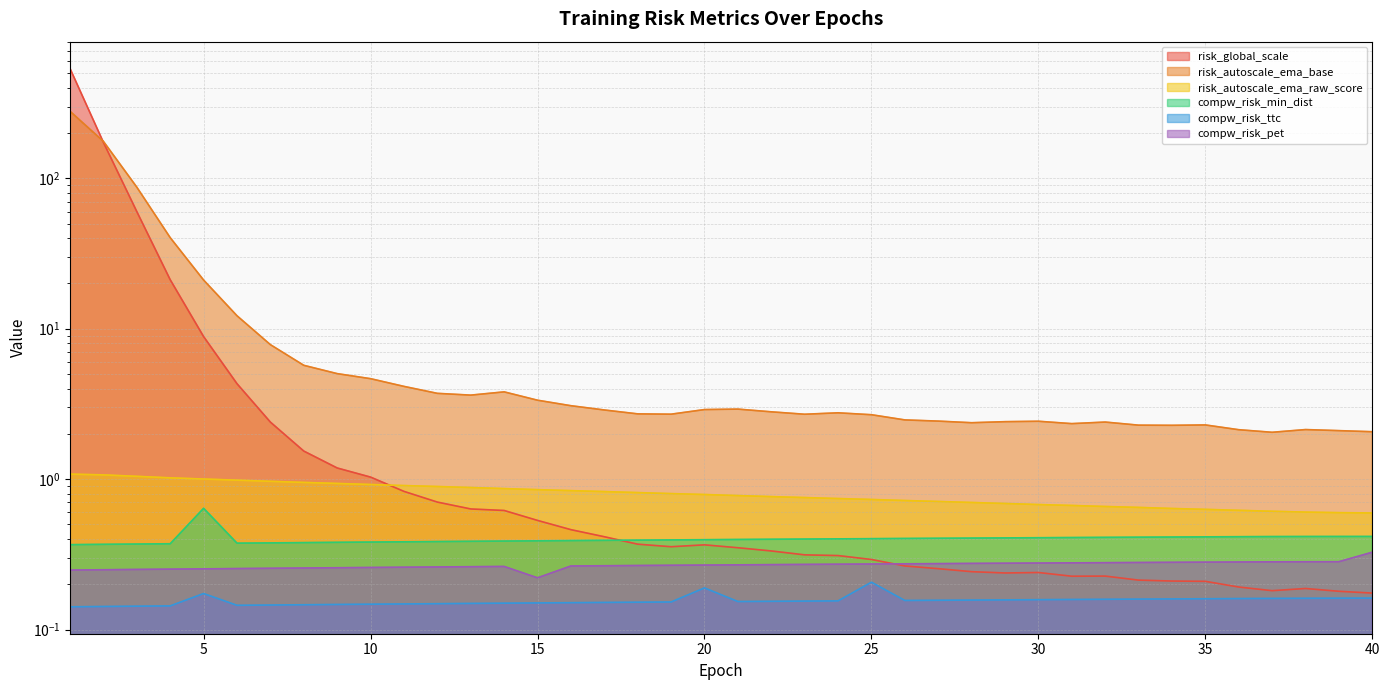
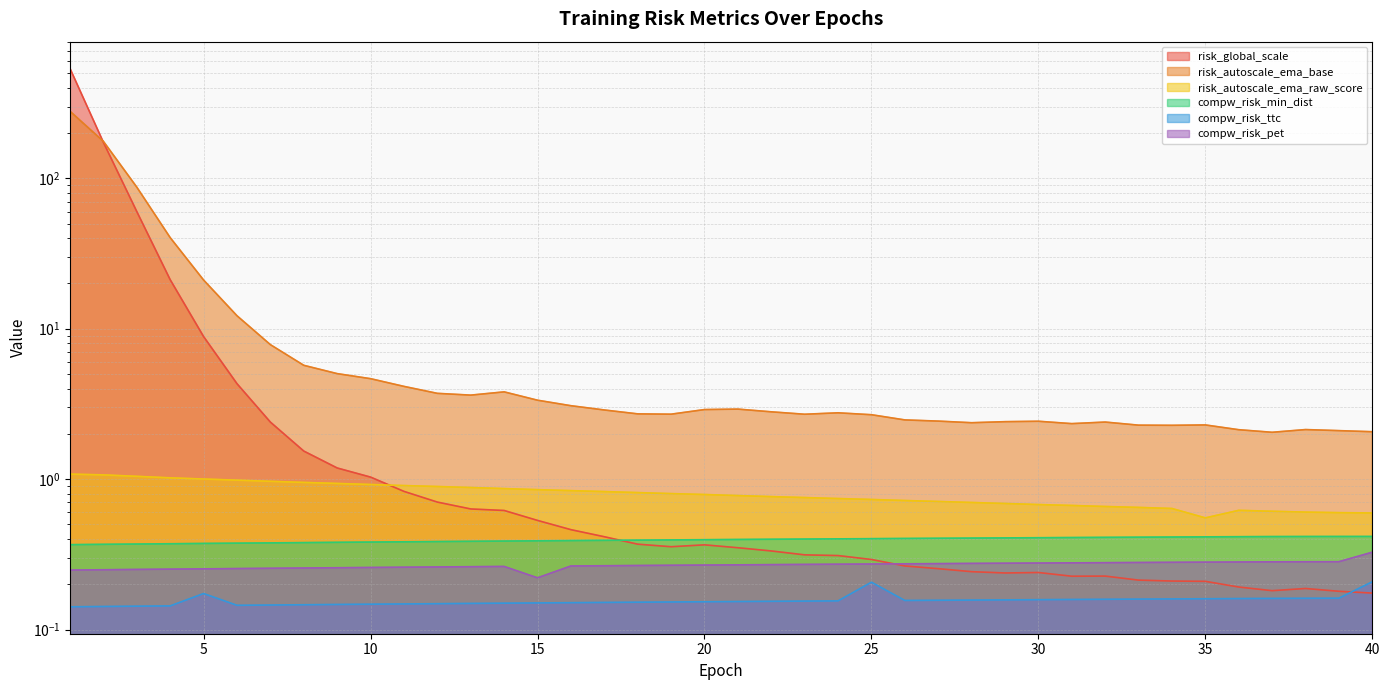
compw_risk_min_dist, 5: 0.64 -> 0.37
compw_risk_ttc, 20: 0.19 -> 0.15
risk_autoscale_ema_raw_score, 35: 0.63 -> 0.55
compw_risk_ttc, 40: 0.16 -> 0.21
